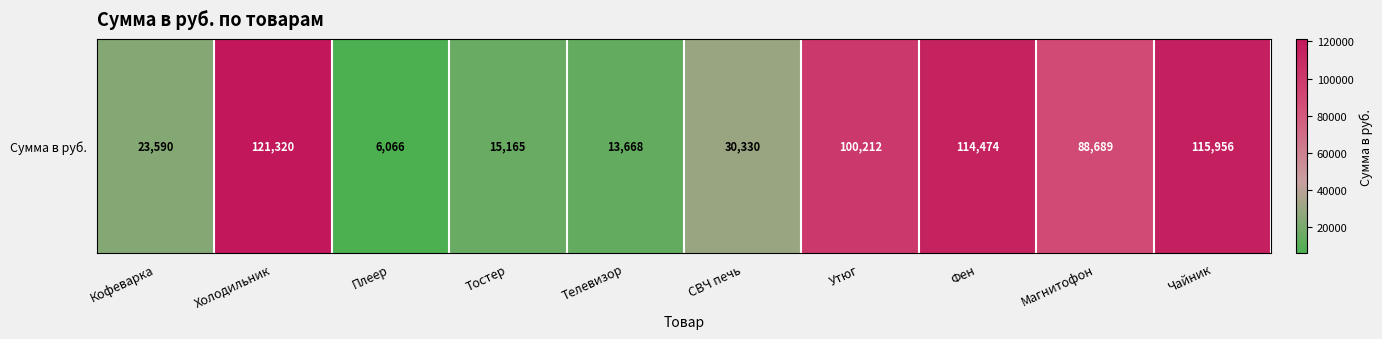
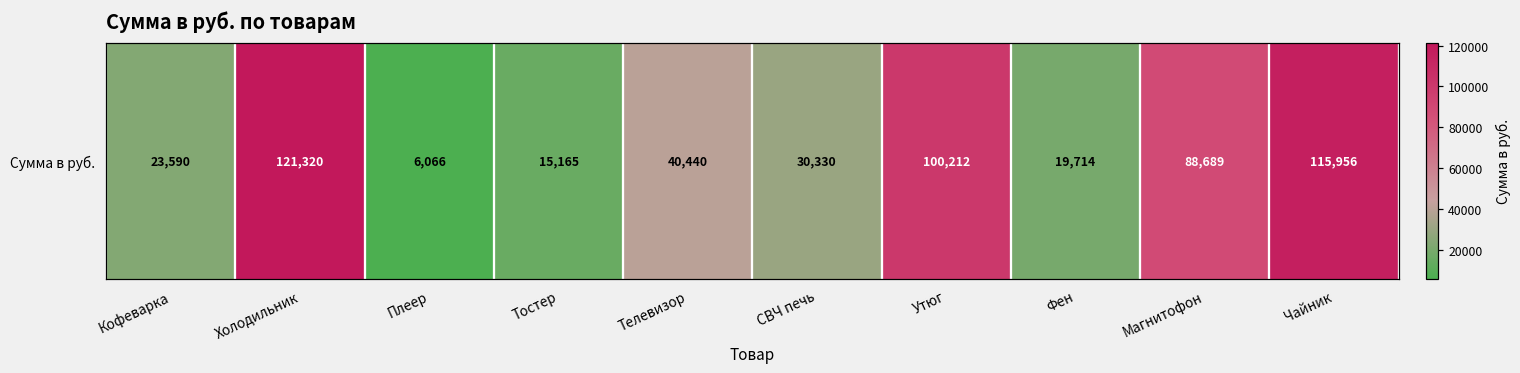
Сумма в руб., Телевизор: 13,668 -> 40,440
Сумма в руб., Фен: 114,474 -> 19,714
